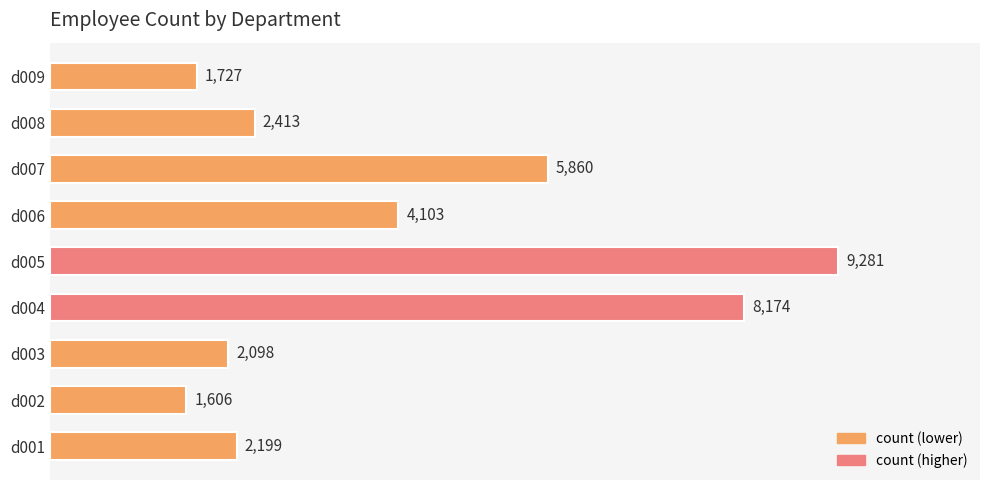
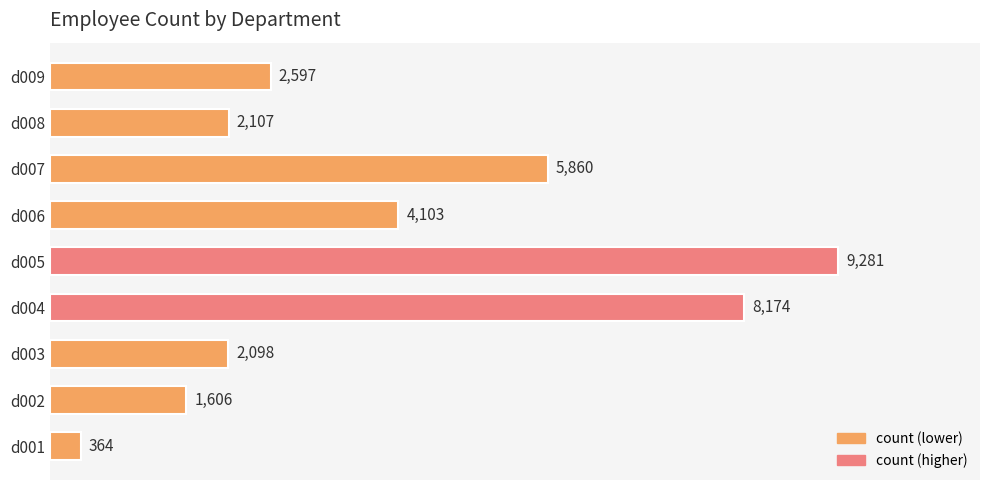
d009: 1,727 -> 2,597
d008: 2,413 -> 2,107
d001: 2,199 -> 364
